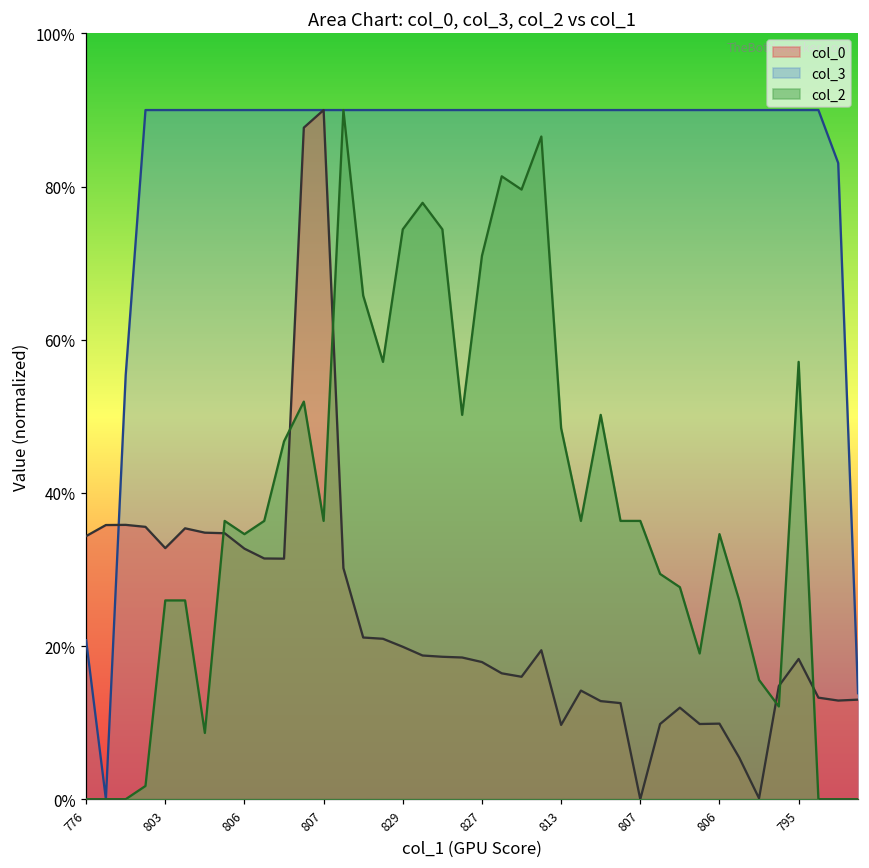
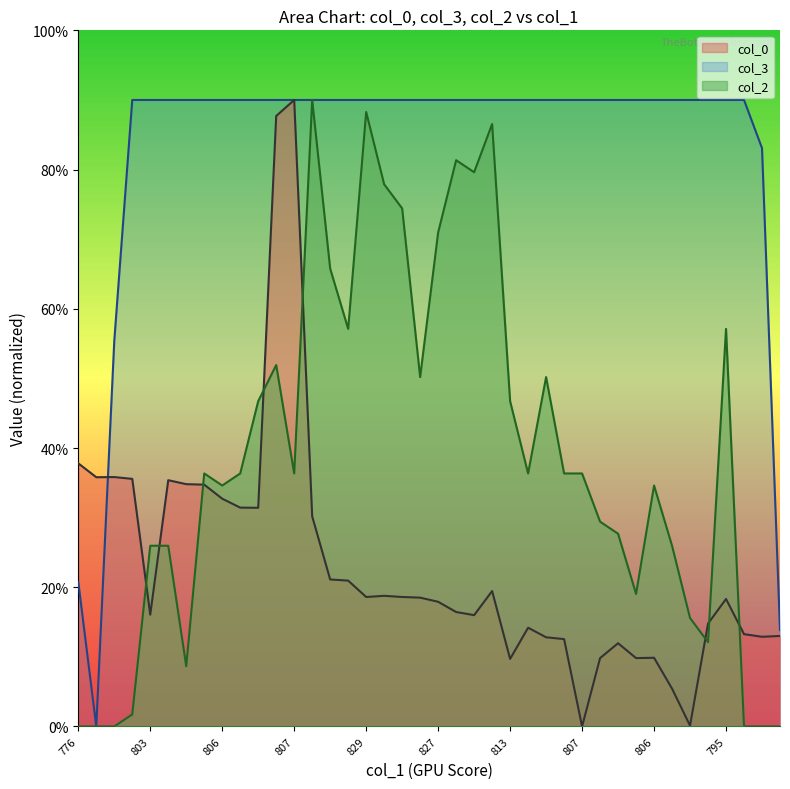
col_0, 776: 34% -> 38%
col_0, 803: 33% -> 16%
col_0, 829: 20% -> 19%
col_2, 829: 74% -> 88%
col_2, 813: 48% -> 47%
